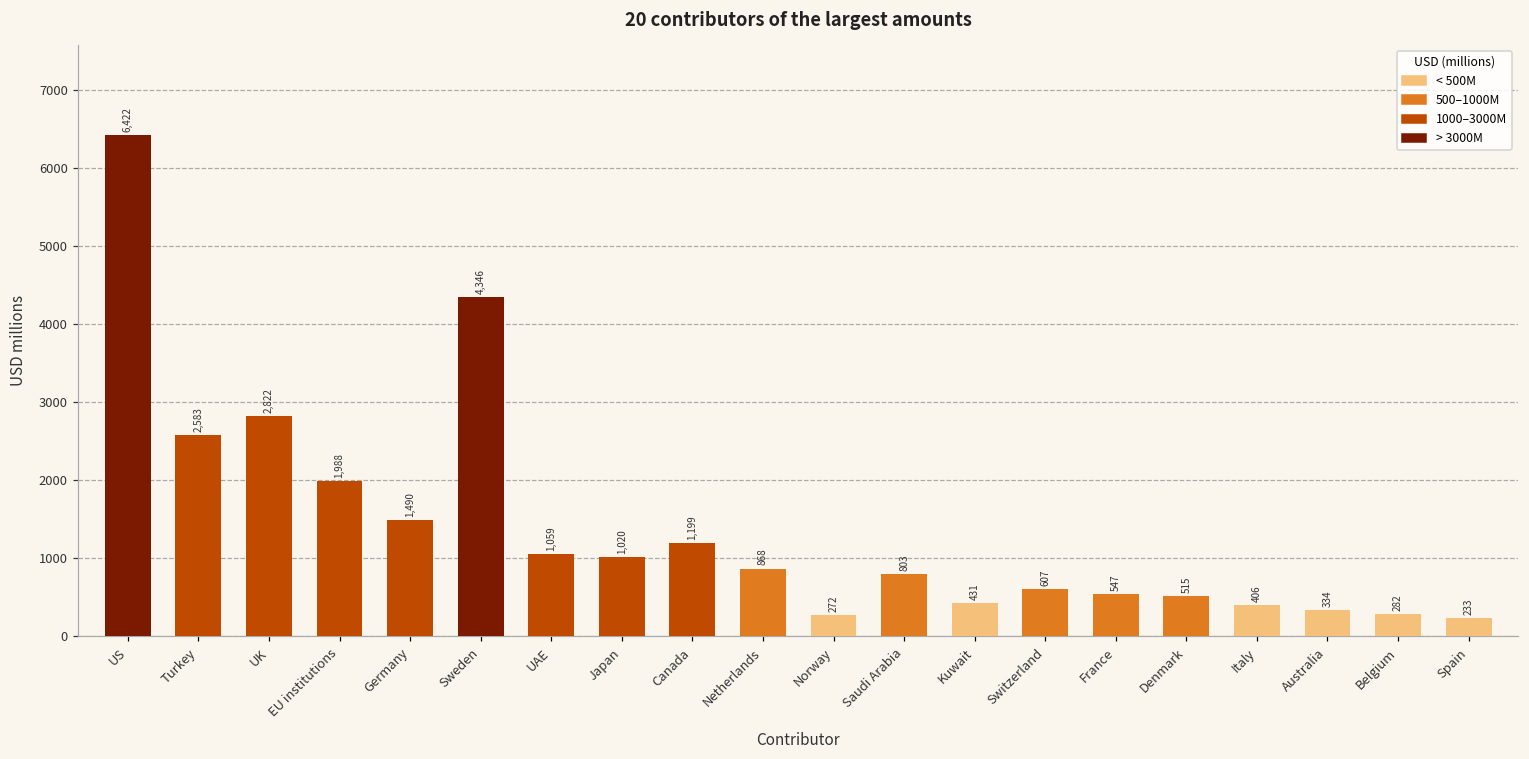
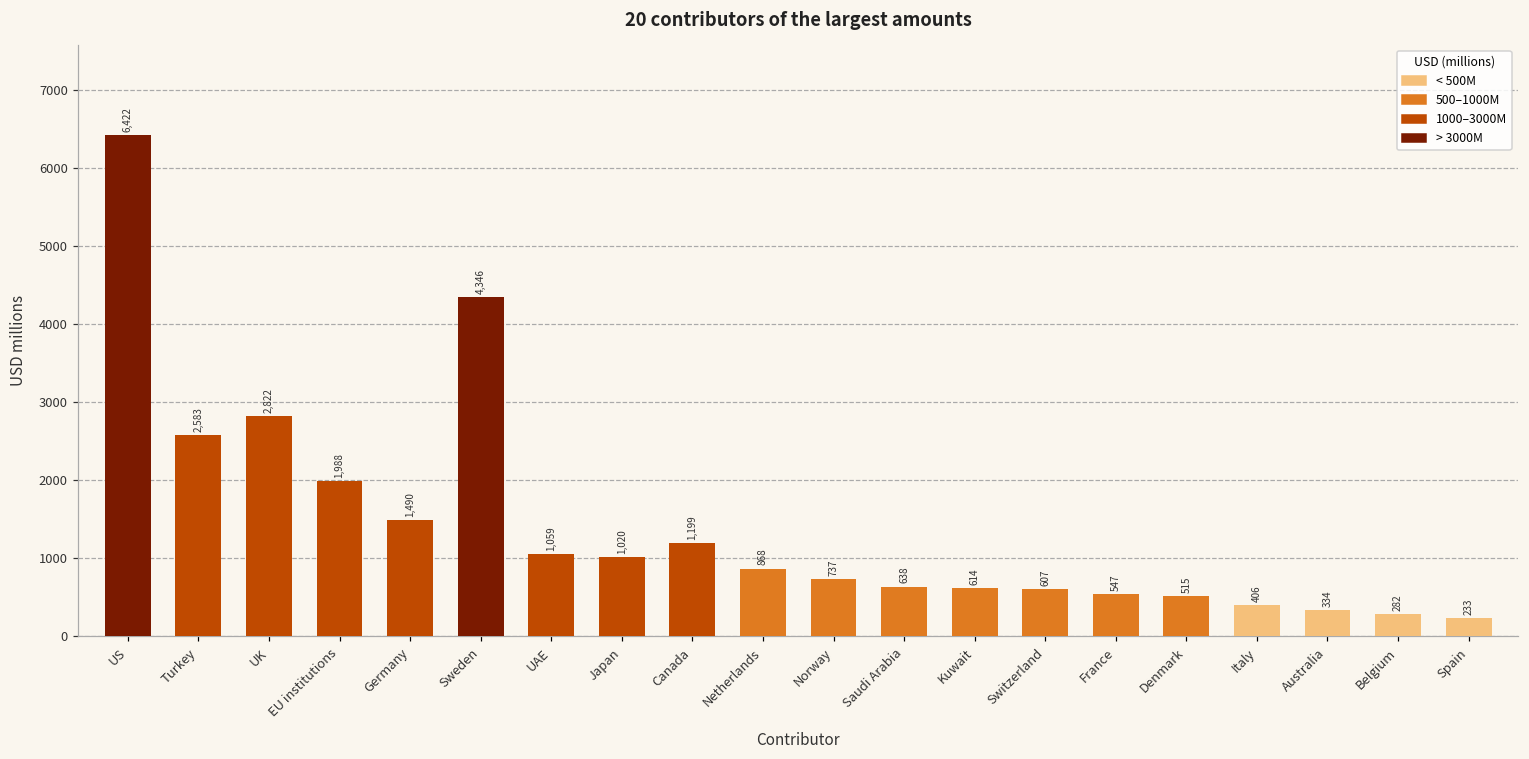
Norway: 272 -> 737
Saudi Arabia: 803 -> 638
Kuwait: 431 -> 614
